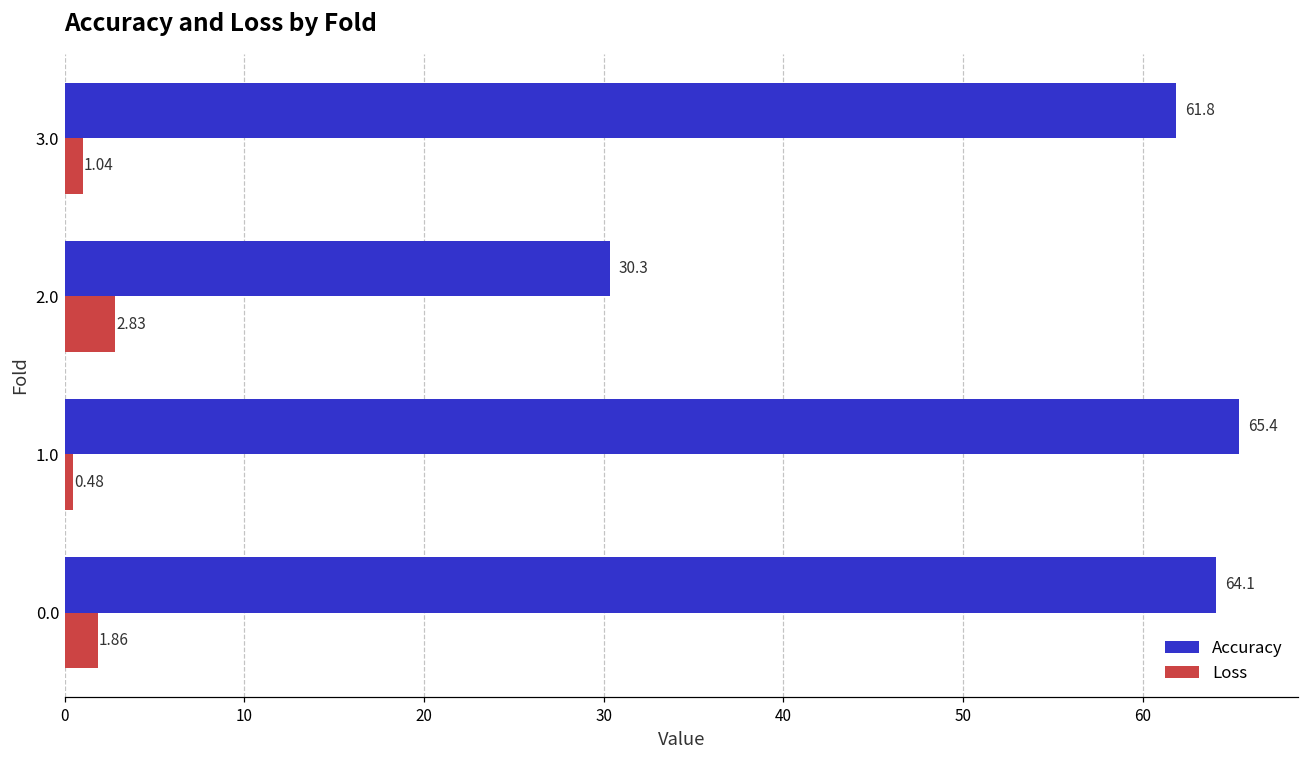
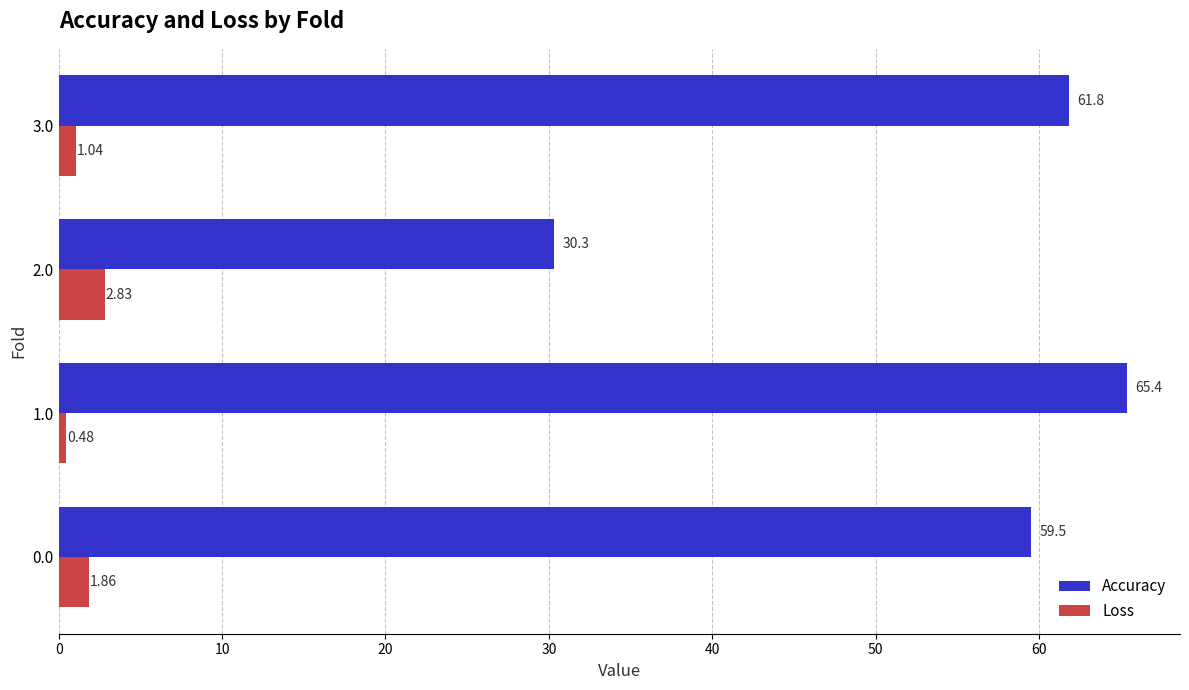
Accuracy, 0.0: 64.1 -> 59.5
